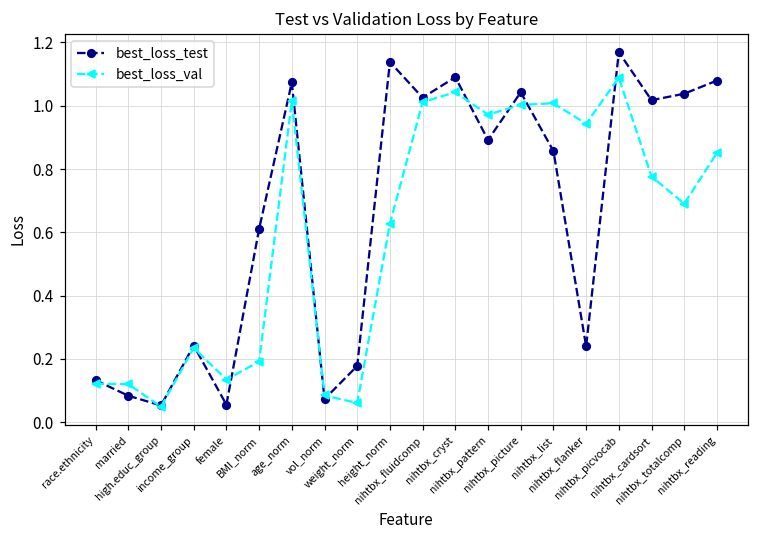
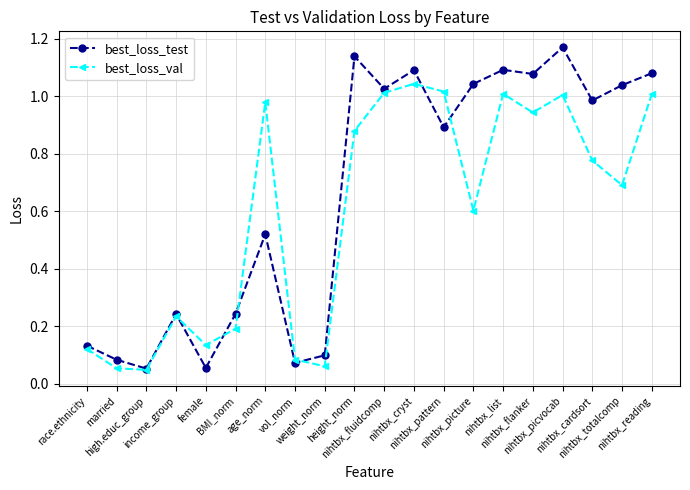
best_loss_val, married: 0.12 -> 0.05
best_loss_test, BMI_norm: 0.61 -> 0.24
best_loss_test, age_norm: 1.07 -> 0.52
best_loss_val, age_norm: 1.01 -> 0.98
best_loss_test, weight_norm: 0.18 -> 0.10
best_loss_val, height_norm: 0.63 -> 0.88
best_loss_val, nihtbx_pattern: 0.97 -> 1.02
best_loss_val, nihtbx_picture: 1.00 -> 0.60
best_loss_test, nihtbx_list: 0.86 -> 1.09
best_loss_test, nihtbx_flanker: 0.24 -> 1.08
best_loss_val, nihtbx_picvocab: 1.09 -> 1.00
best_loss_test, nihtbx_cardsort: 1.02 -> 0.98
best_loss_val, nihtbx_reading: 0.85 -> 1.01
